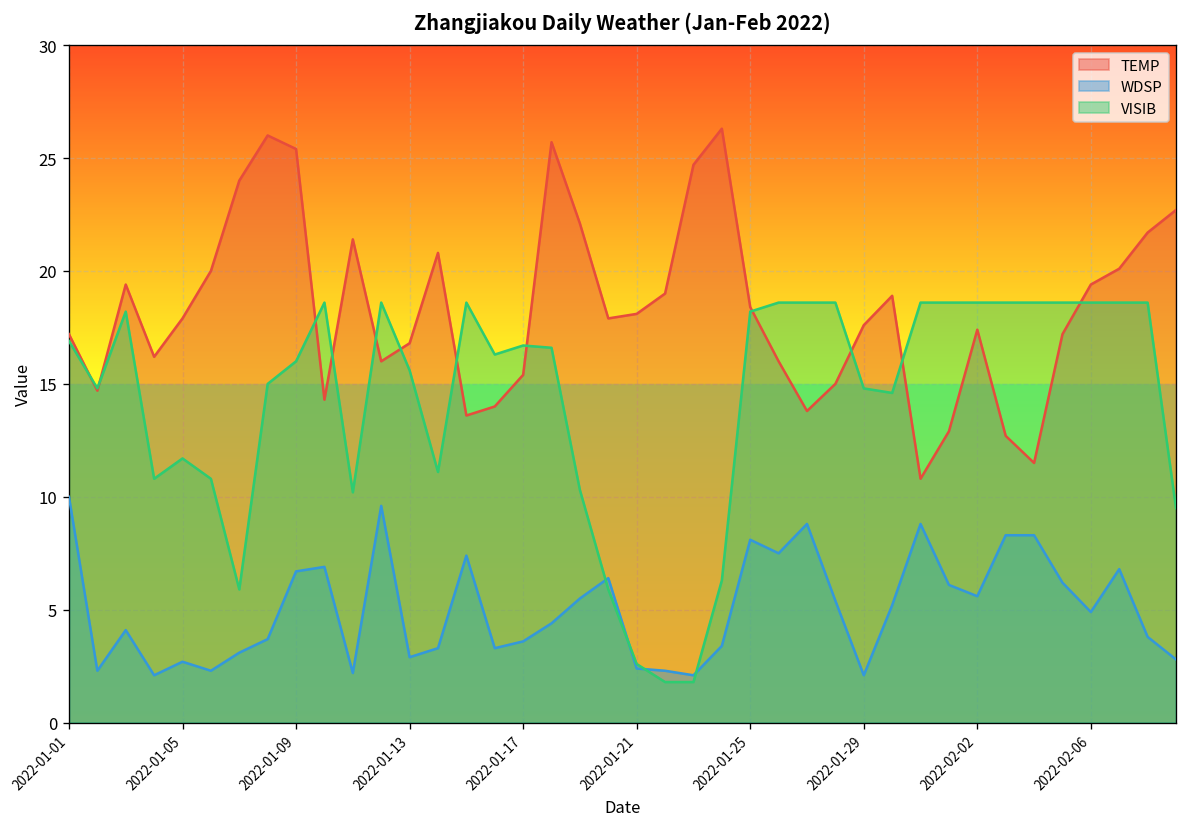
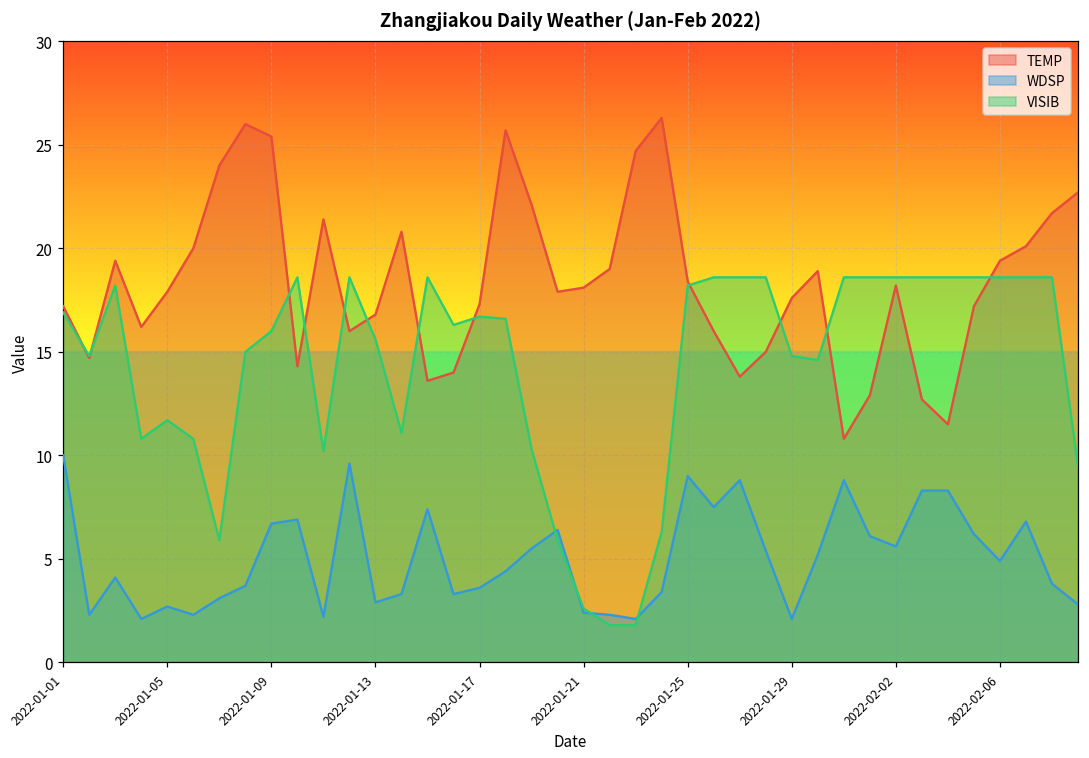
TEMP, 2022-01-17: 15.4 -> 17.3
WDSP, 2022-01-25: 8.1 -> 9.0
TEMP, 2022-02-02: 17.4 -> 18.2
